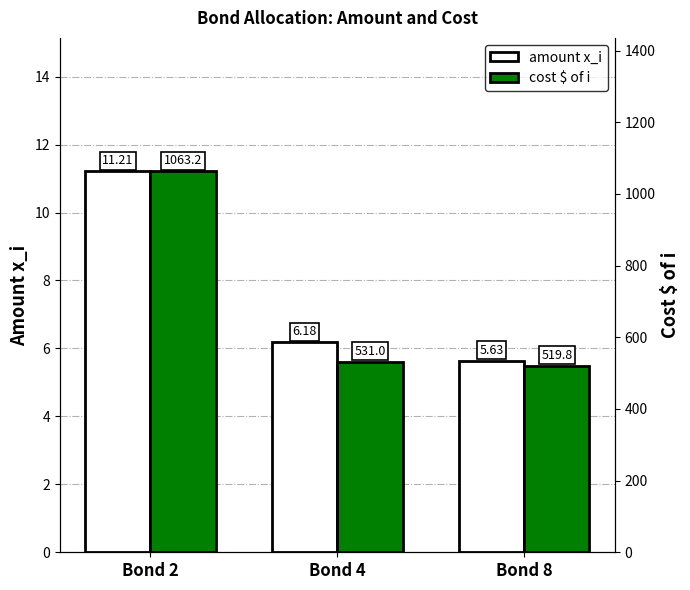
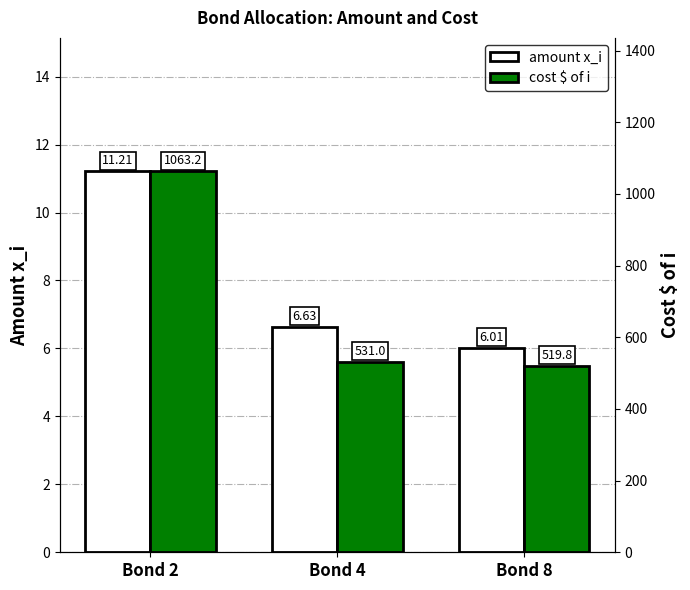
amount x_i, Bond 4: 6.18 -> 6.63
amount x_i, Bond 8: 5.63 -> 6.01
